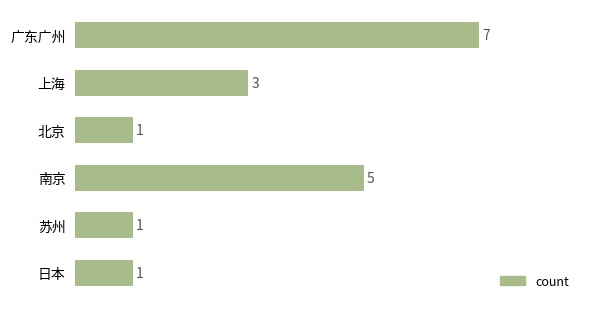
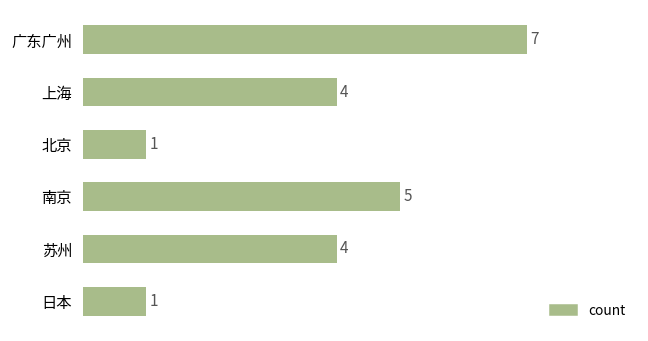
上海: 3 -> 4
苏州: 1 -> 4
